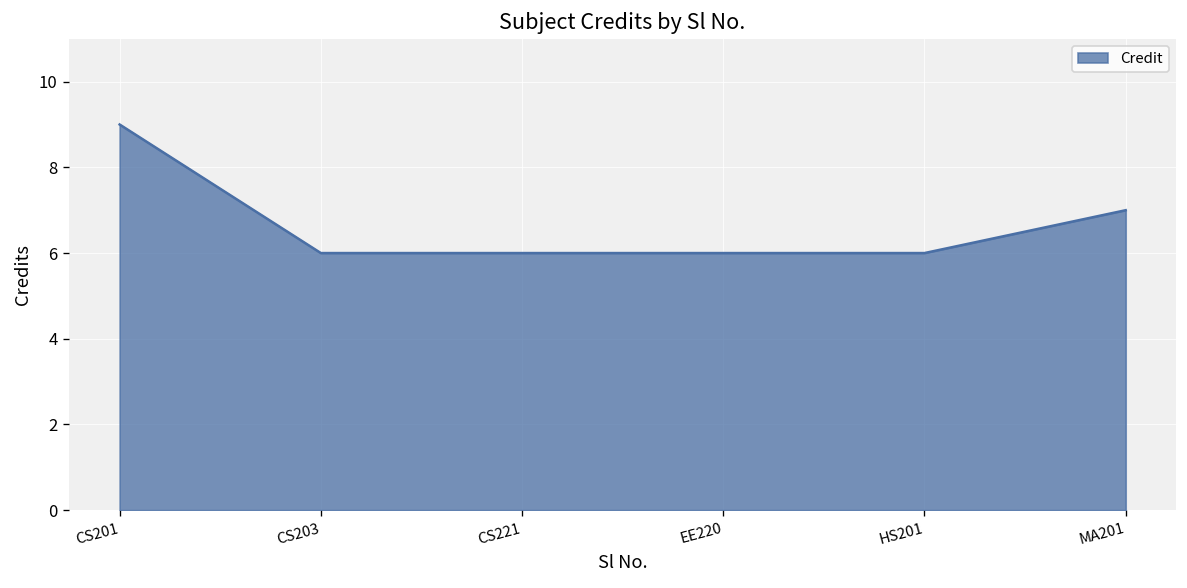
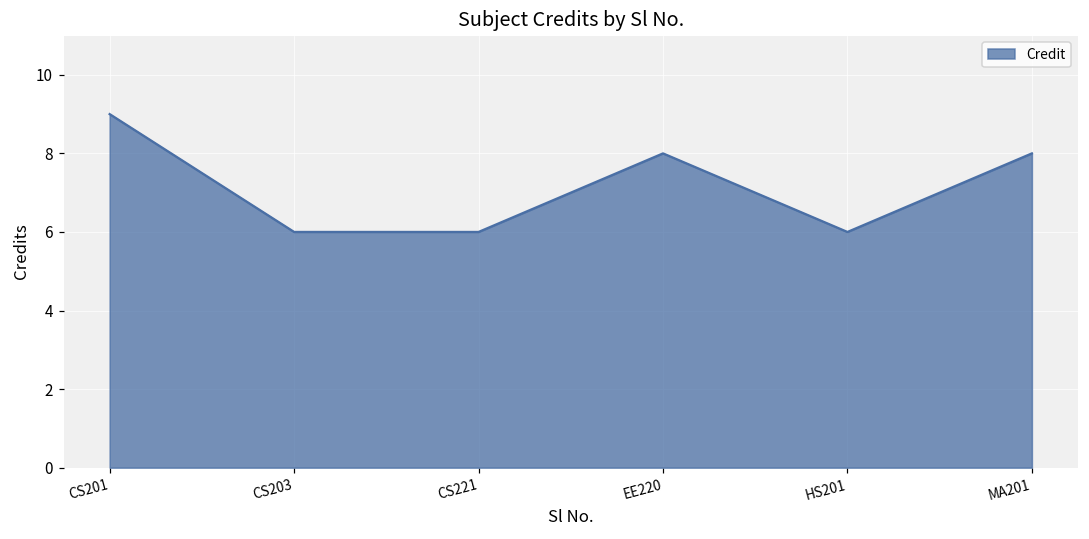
EE220: 6 -> 8
MA201: 7 -> 8
